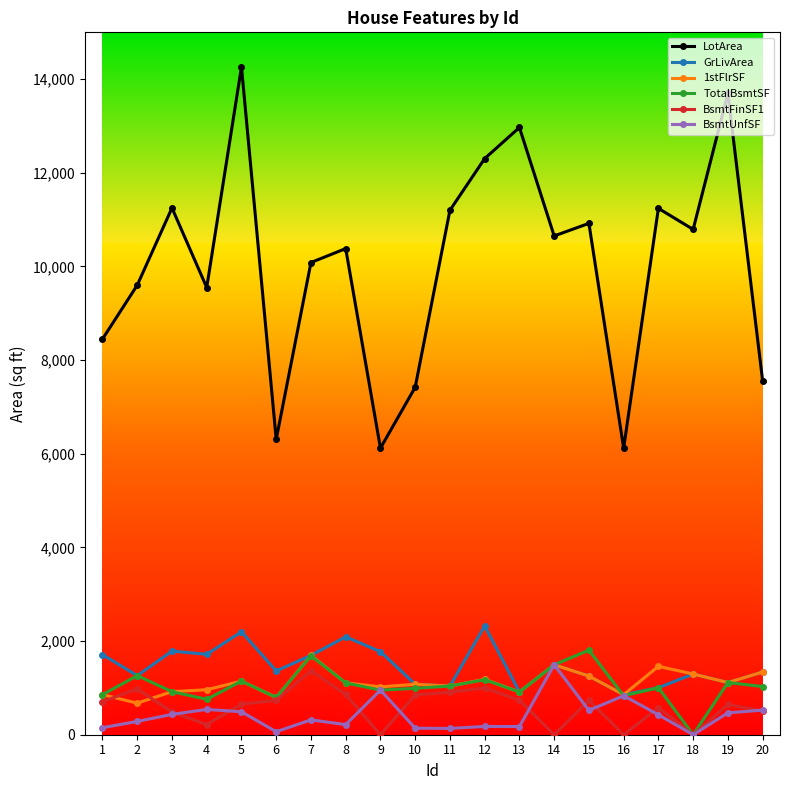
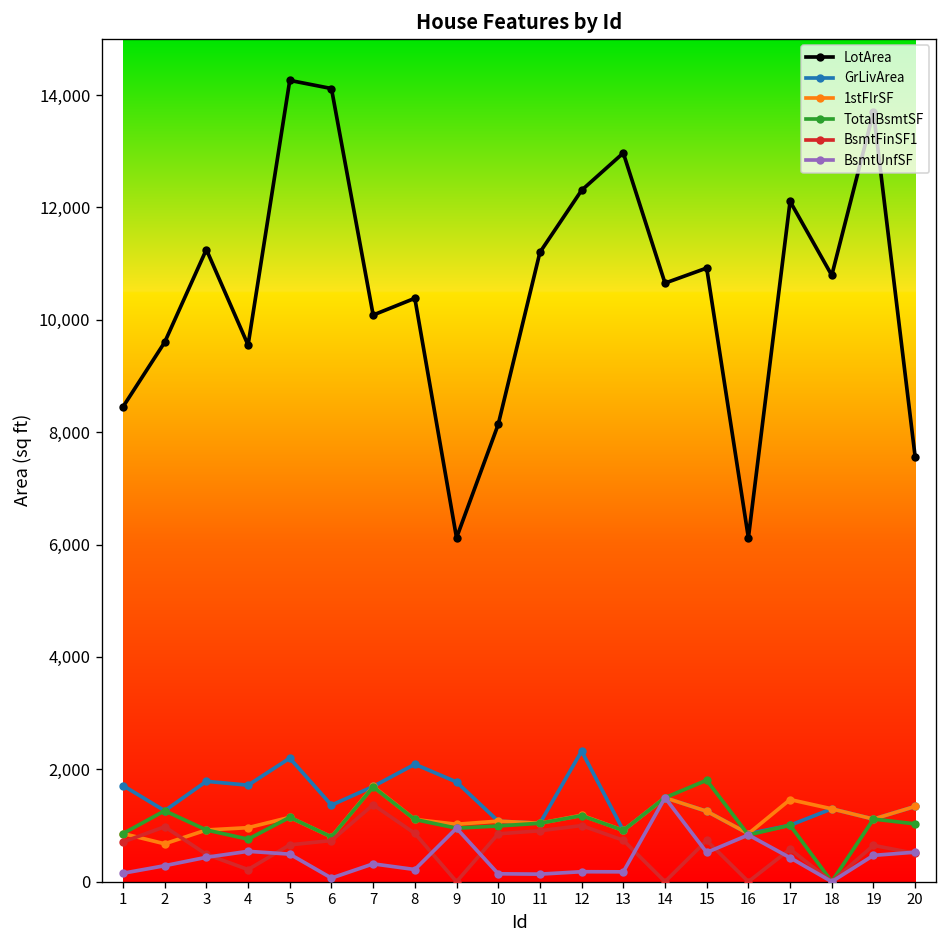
LotArea, 6: 6,300 -> 14,100
LotArea, 10: 7,400 -> 8,100
LotArea, 17: 11,200 -> 12,100
